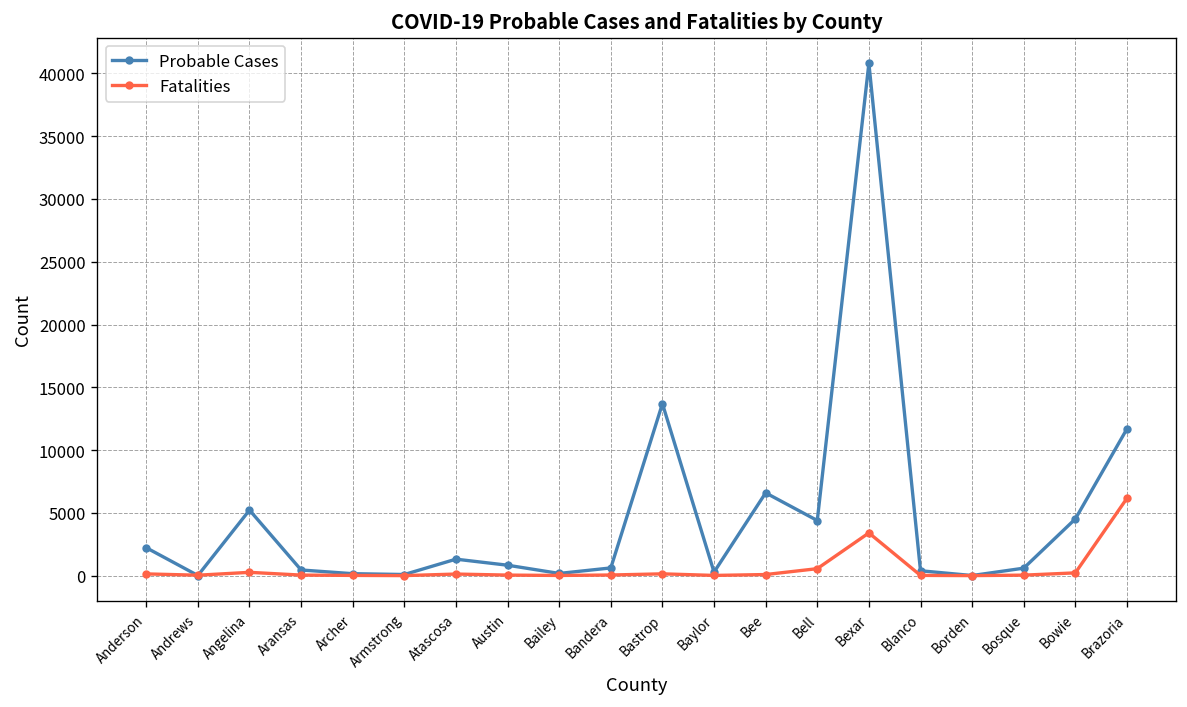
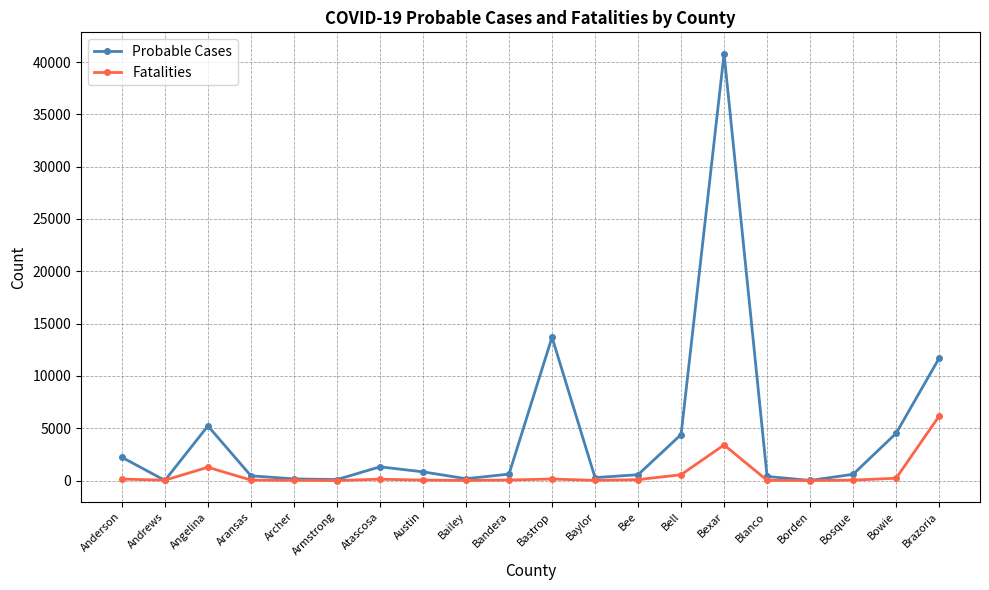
Fatalities, Angelina: 300 -> 1300
Probable Cases, Bee: 6600 -> 600
